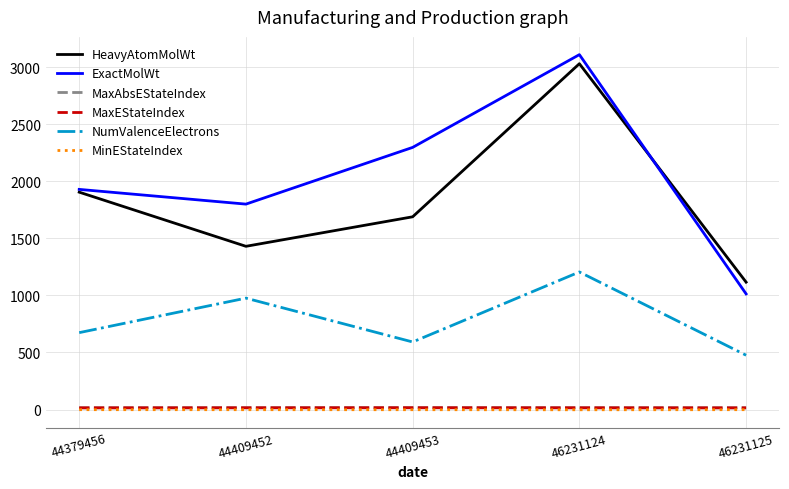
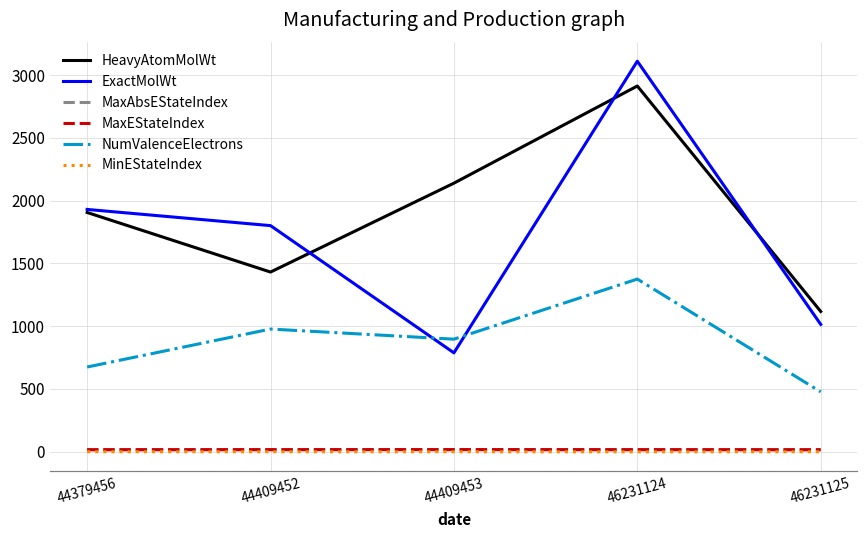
HeavyAtomMolWt, 44409453: 1690 -> 2140
ExactMolWt, 44409453: 2300 -> 790
NumValenceElectrons, 44409453: 590 -> 900
HeavyAtomMolWt, 46231124: 3030 -> 2910
NumValenceElectrons, 46231124: 1210 -> 1380
